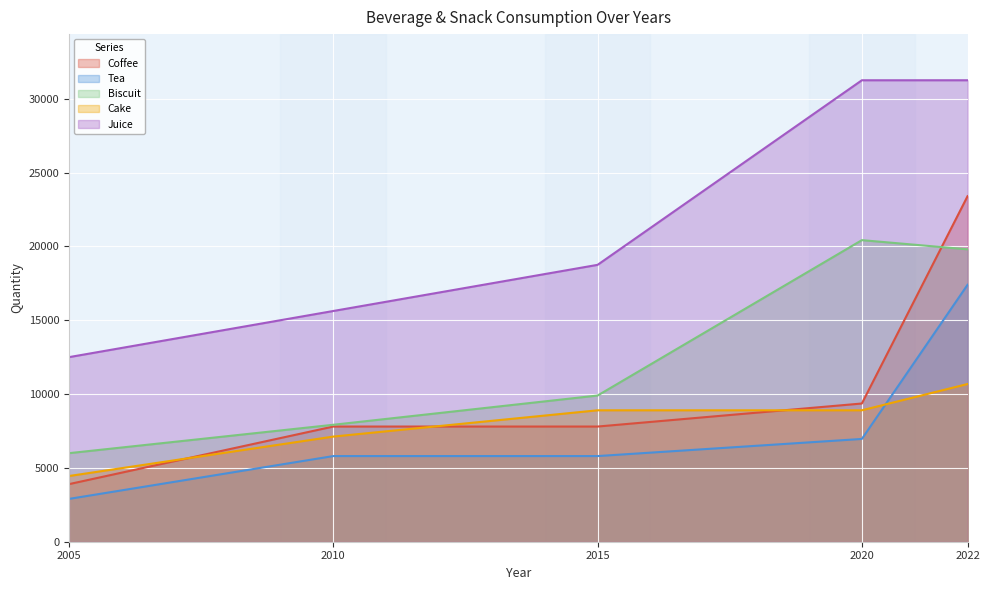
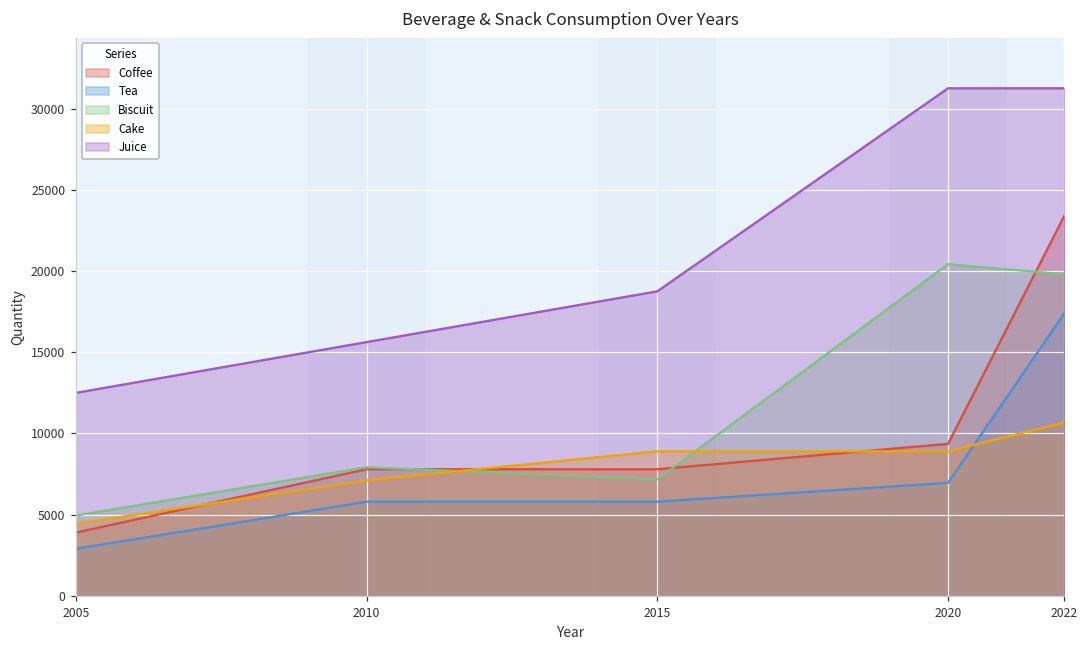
Biscuit, 2005: 6000 -> 5000
Biscuit, 2015: 9900 -> 7200
